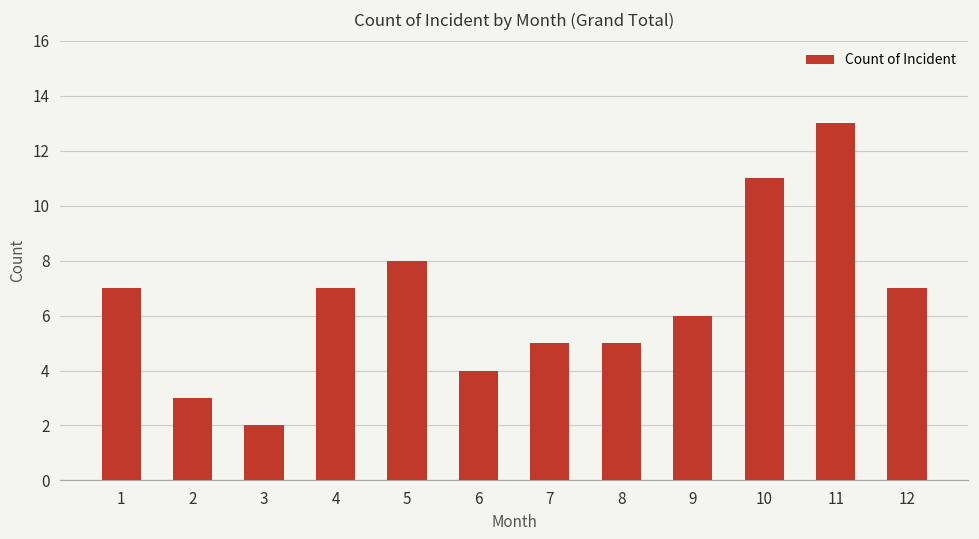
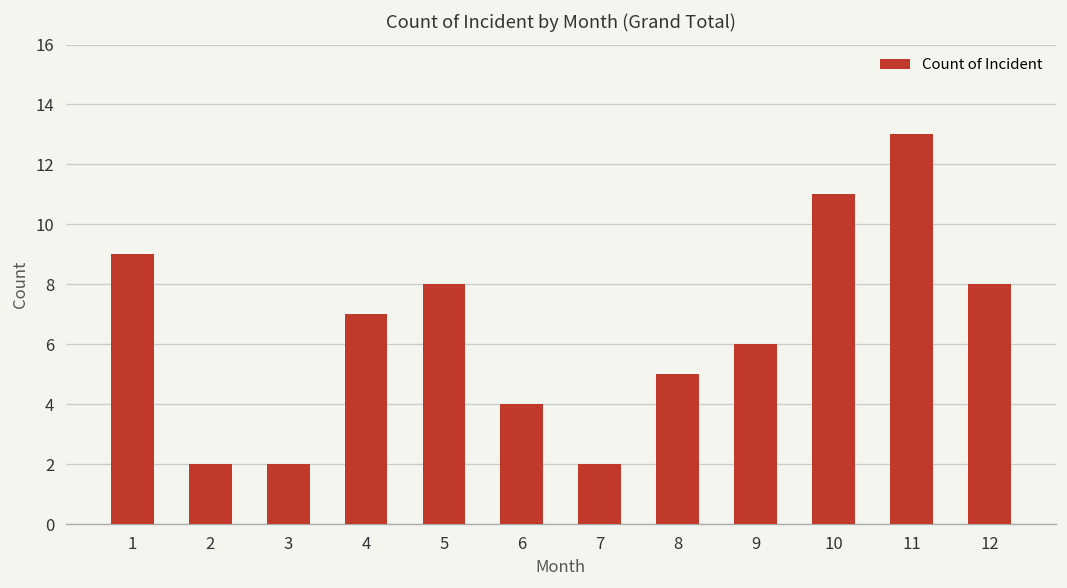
1: 7 -> 9
2: 3 -> 2
7: 5 -> 2
12: 7 -> 8
